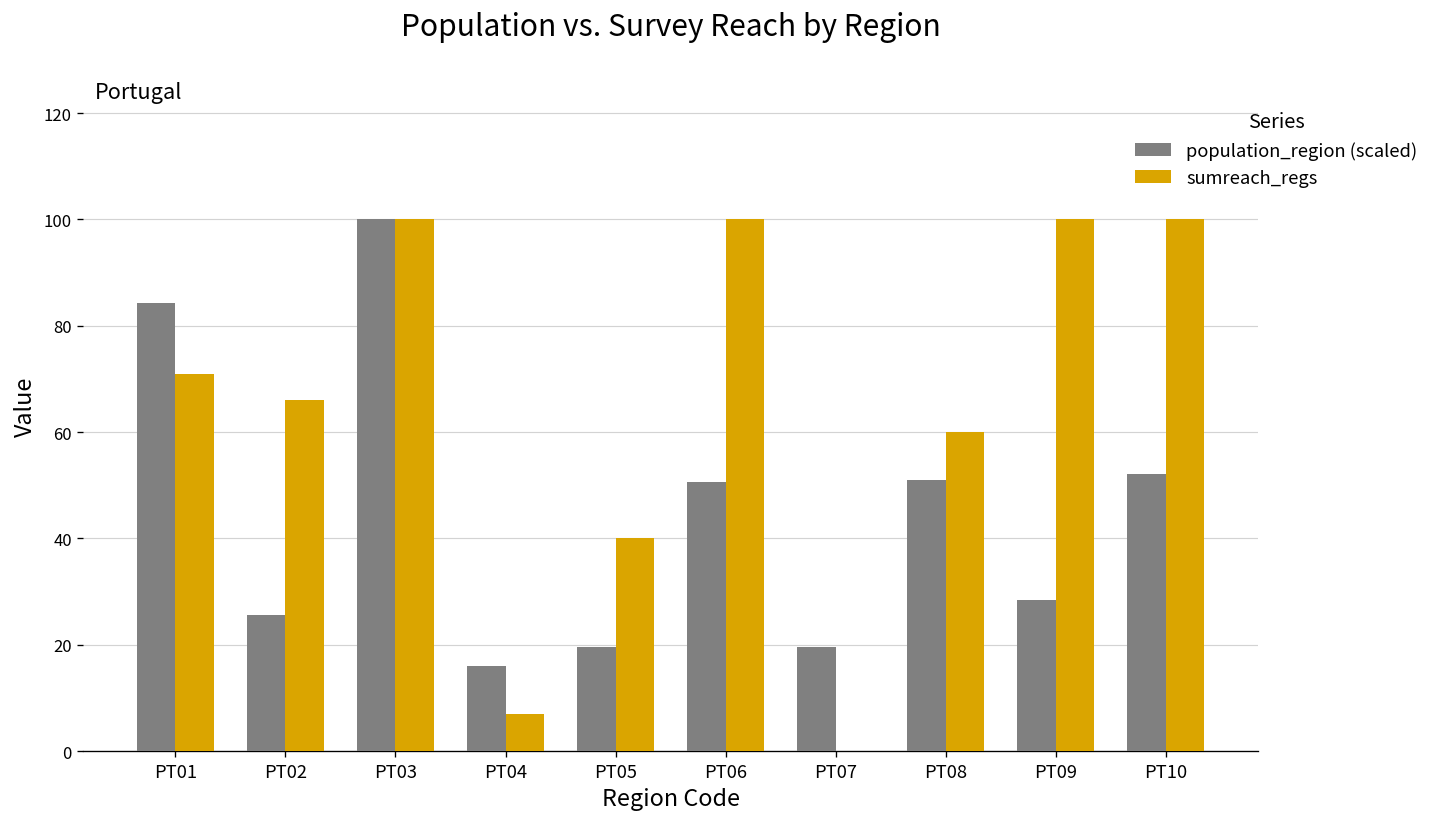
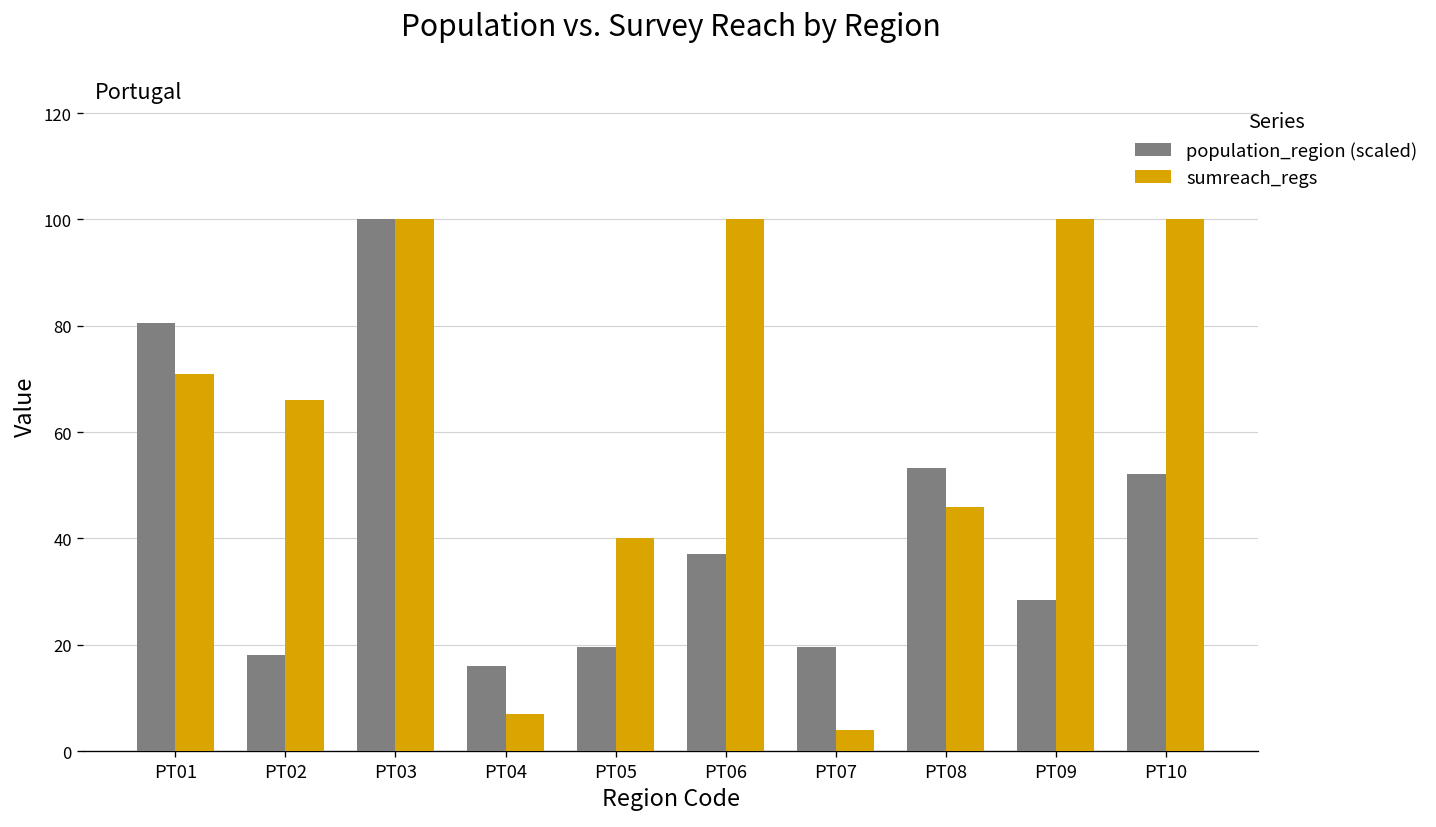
population_region (scaled), PT01: 84 -> 81
population_region (scaled), PT02: 26 -> 18
population_region (scaled), PT06: 51 -> 37
sumreach_regs, PT07: 0 -> 4
population_region (scaled), PT08: 51 -> 53
sumreach_regs, PT08: 60 -> 46
